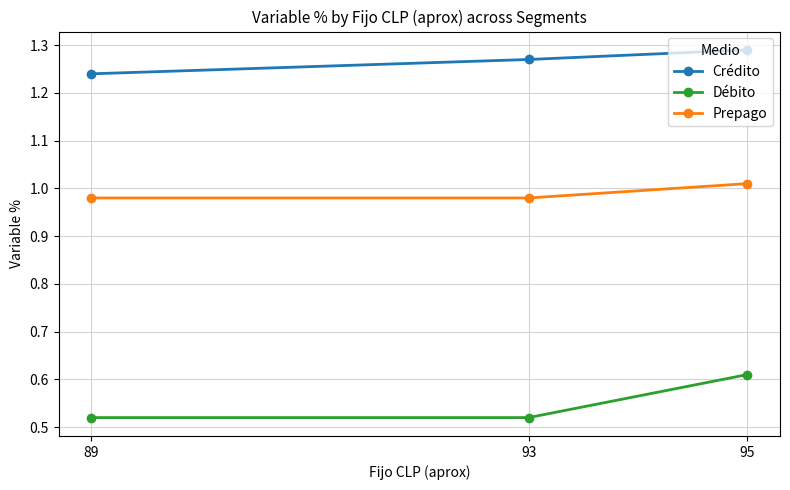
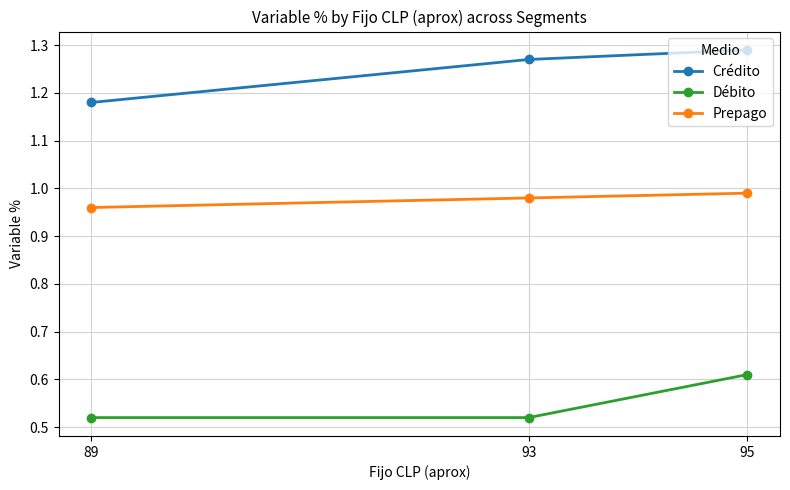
Crédito, 89: 1.24 -> 1.18
Prepago, 89: 0.98 -> 0.96
Prepago, 95: 1.01 -> 0.99
